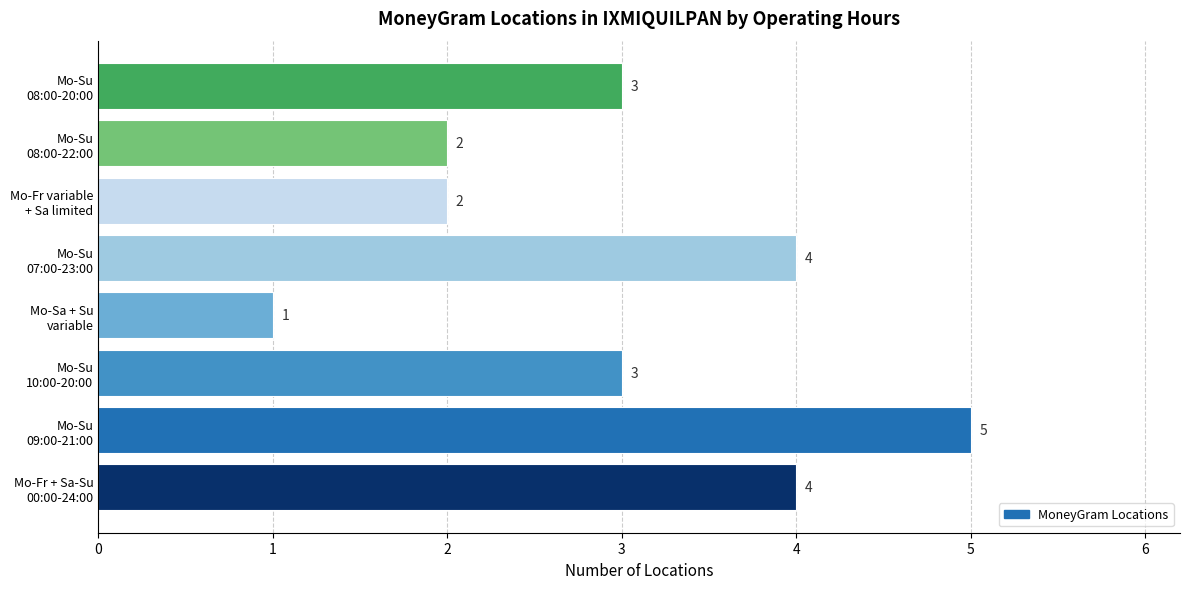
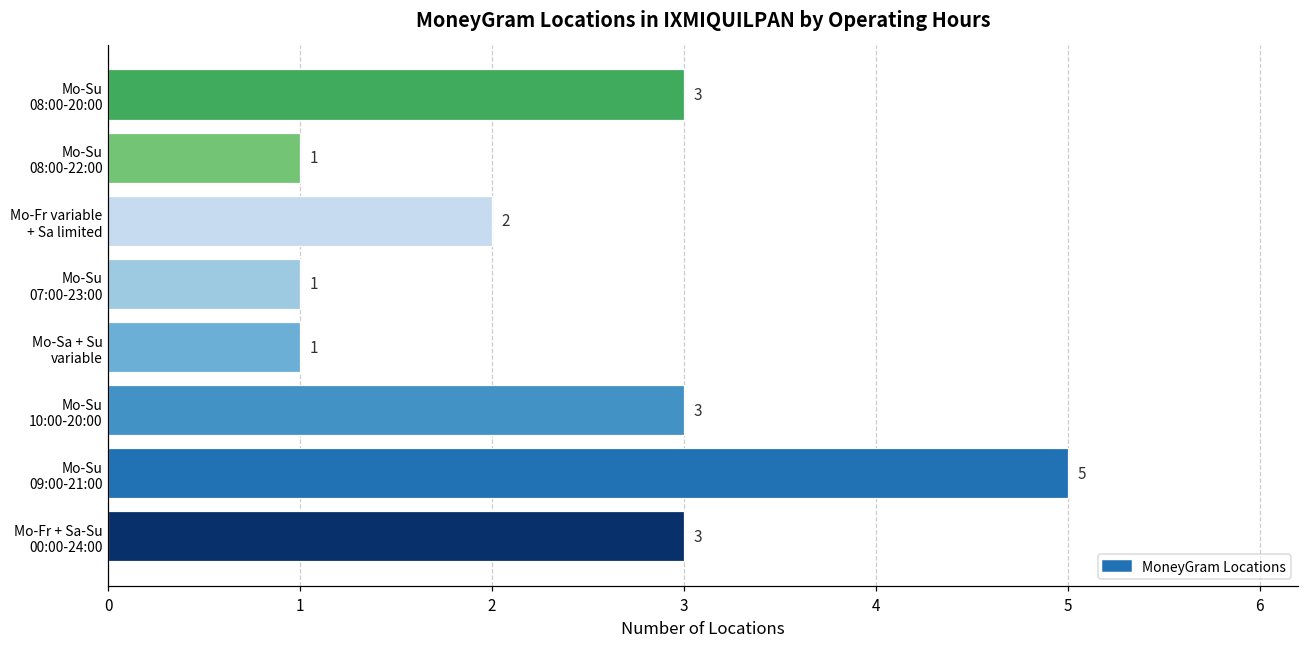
Mo-Su 08:00-22:00: 2 -> 1
Mo-Su 07:00-23:00: 4 -> 1
Mo-Fr + Sa-Su 00:00-24:00: 4 -> 3
